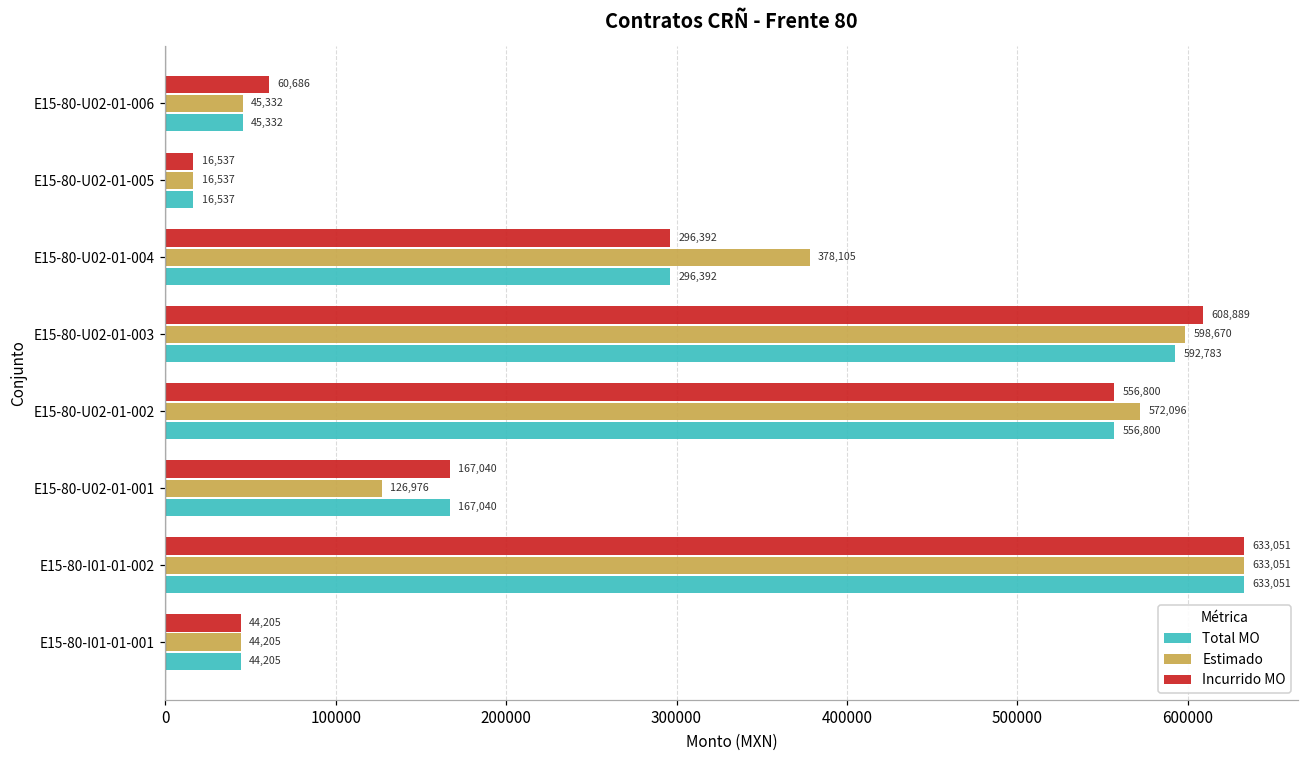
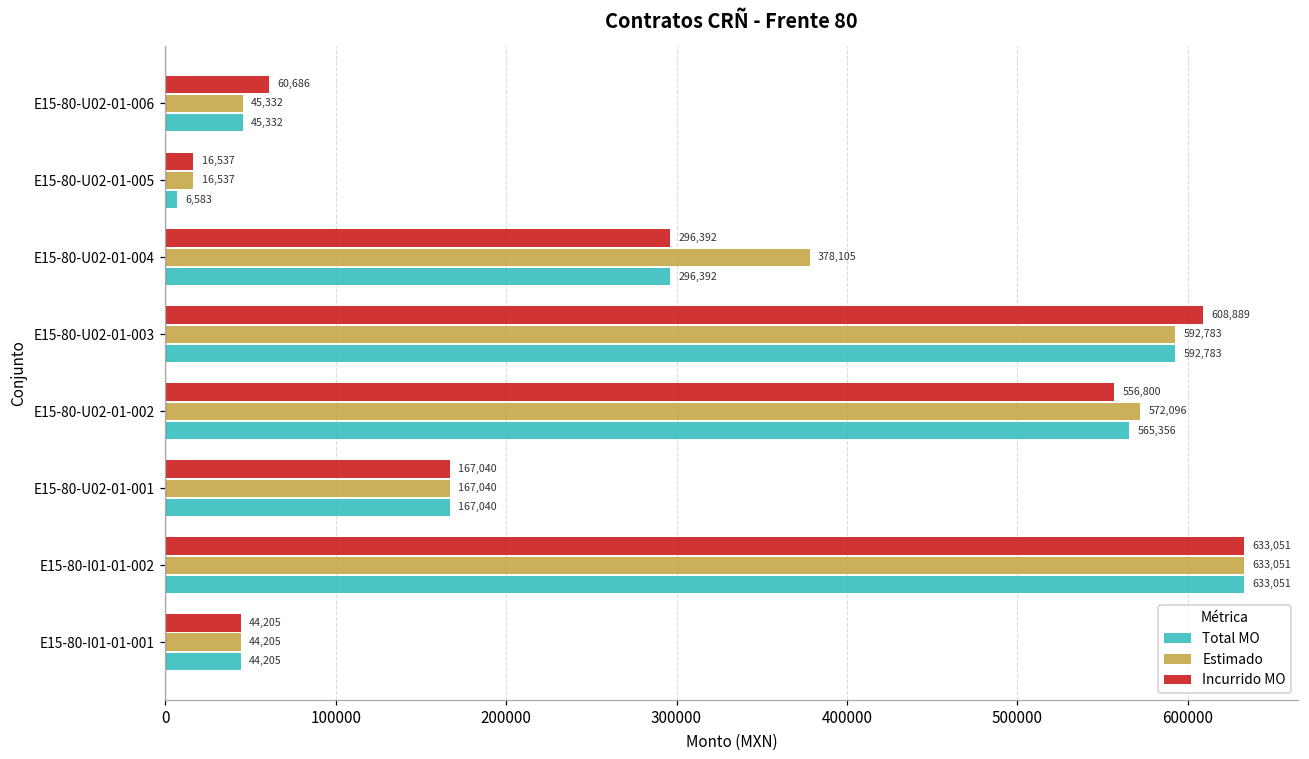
Total MO, E15-80-U02-01-005: 16,537 -> 6,583
Estimado, E15-80-U02-01-003: 598,670 -> 592,783
Total MO, E15-80-U02-01-002: 556,800 -> 565,356
Estimado, E15-80-U02-01-001: 126,976 -> 167,040
